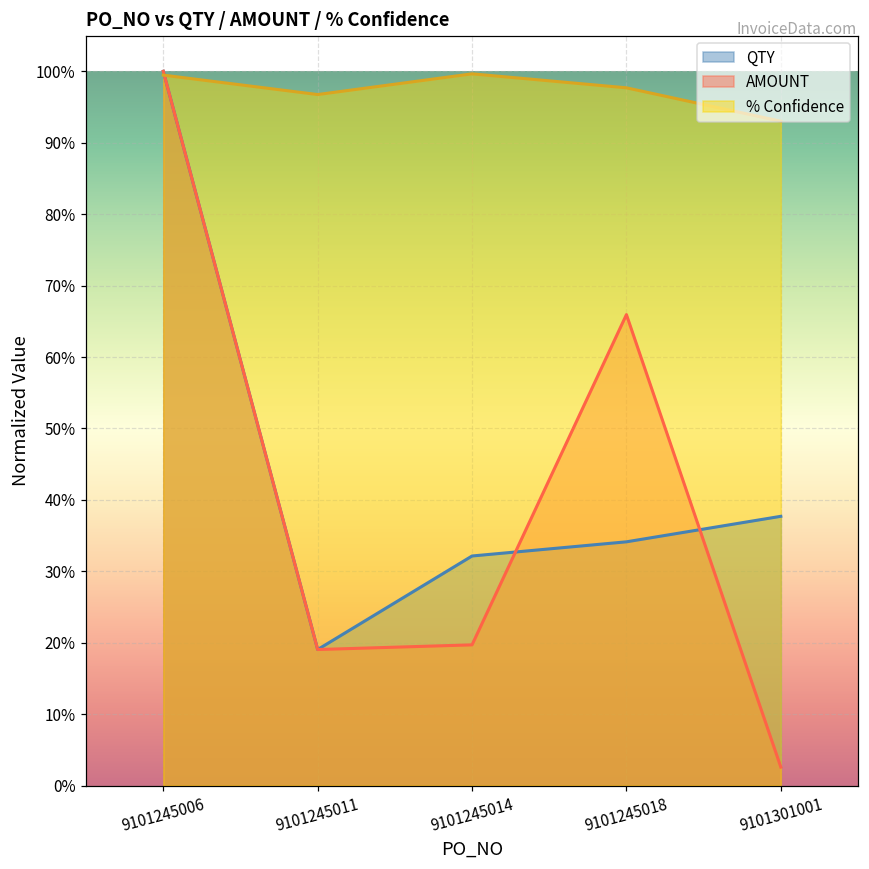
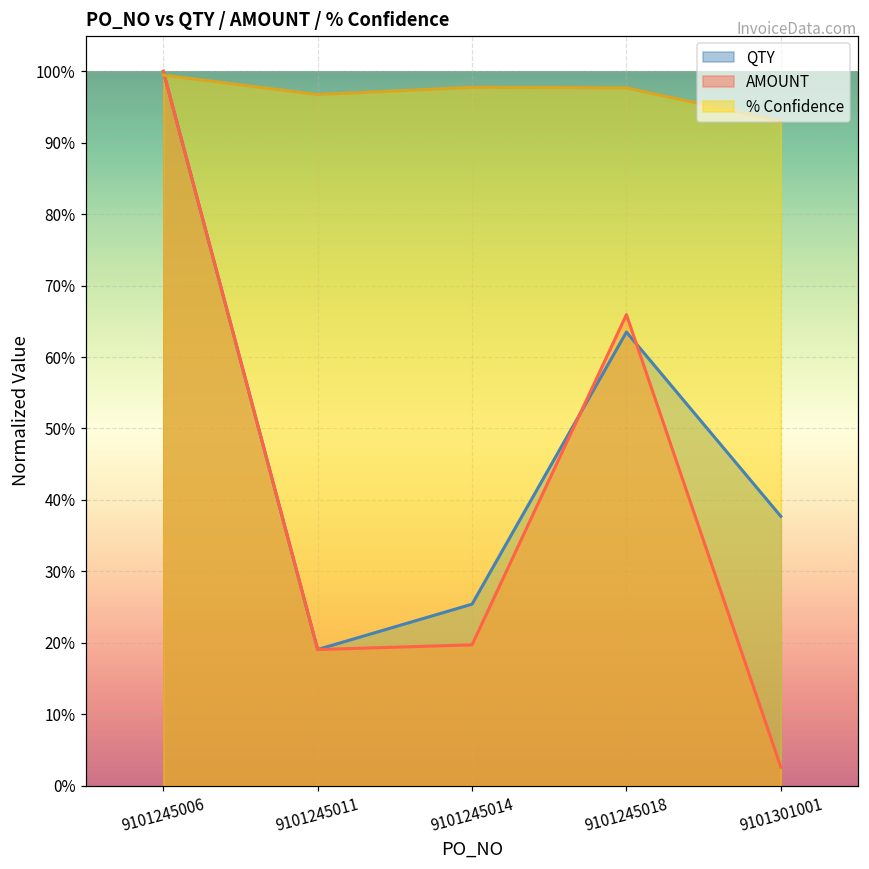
QTY, 9101245014: 32% -> 25%
% Confidence, 9101245014: 100% -> 98%
QTY, 9101245018: 34% -> 63%
